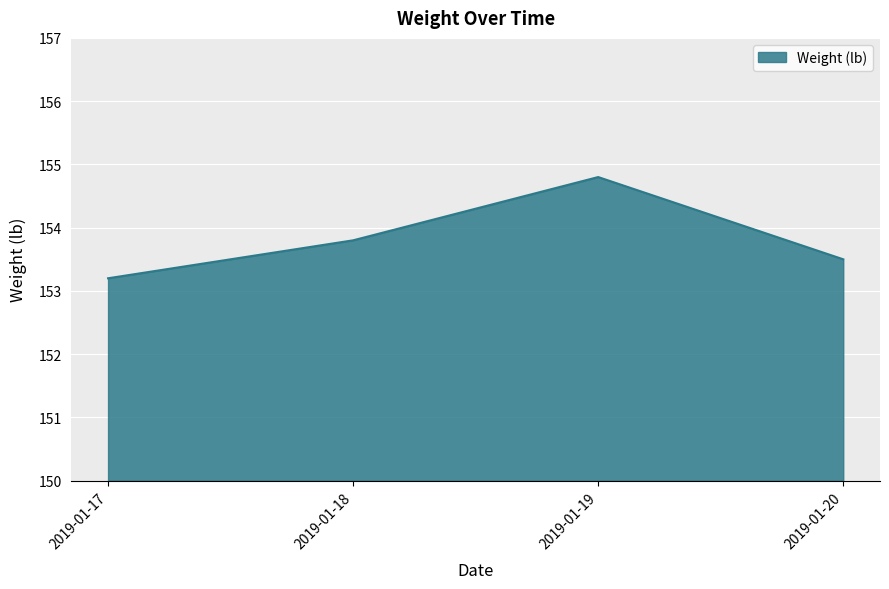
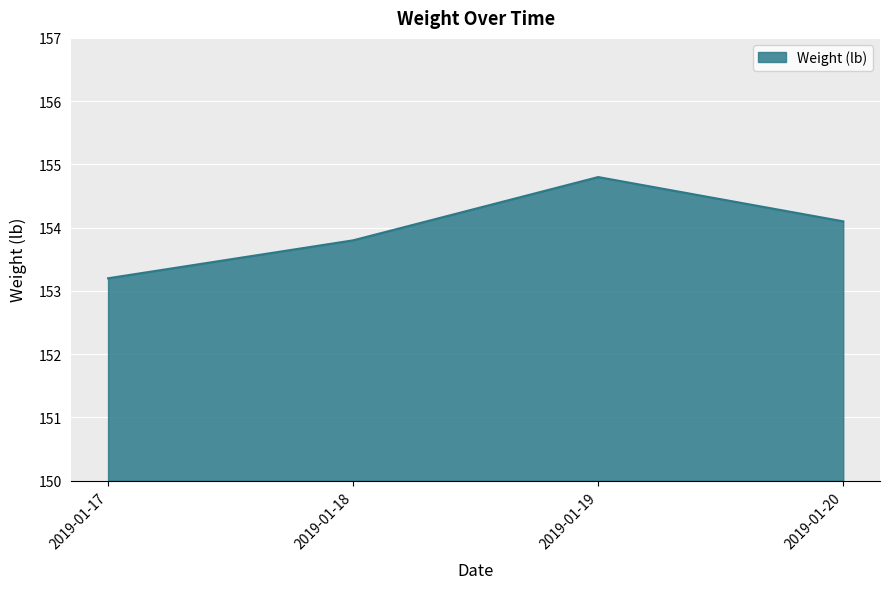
2019-01-20: 153.5 -> 154.1
